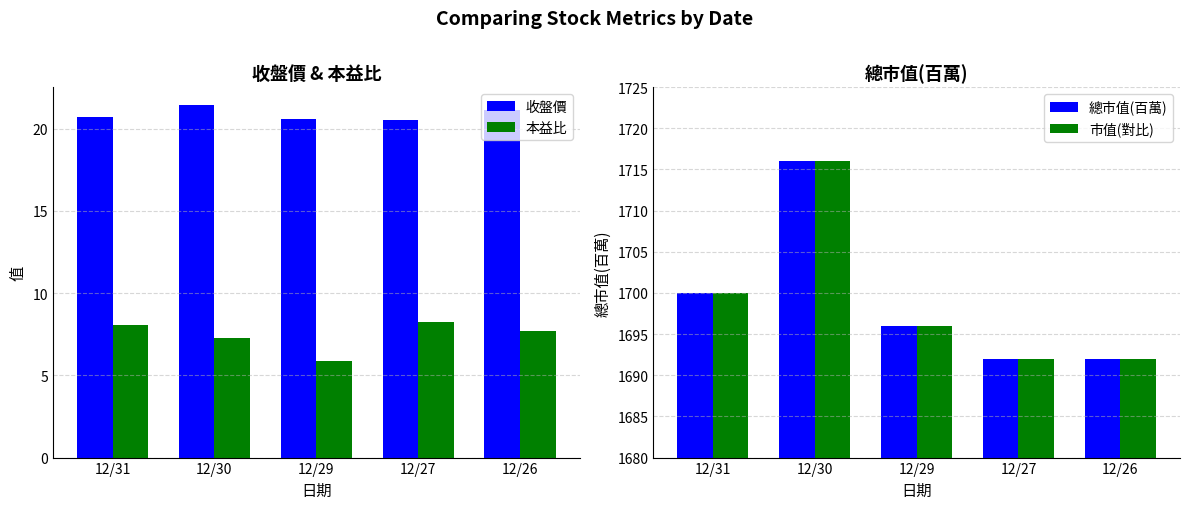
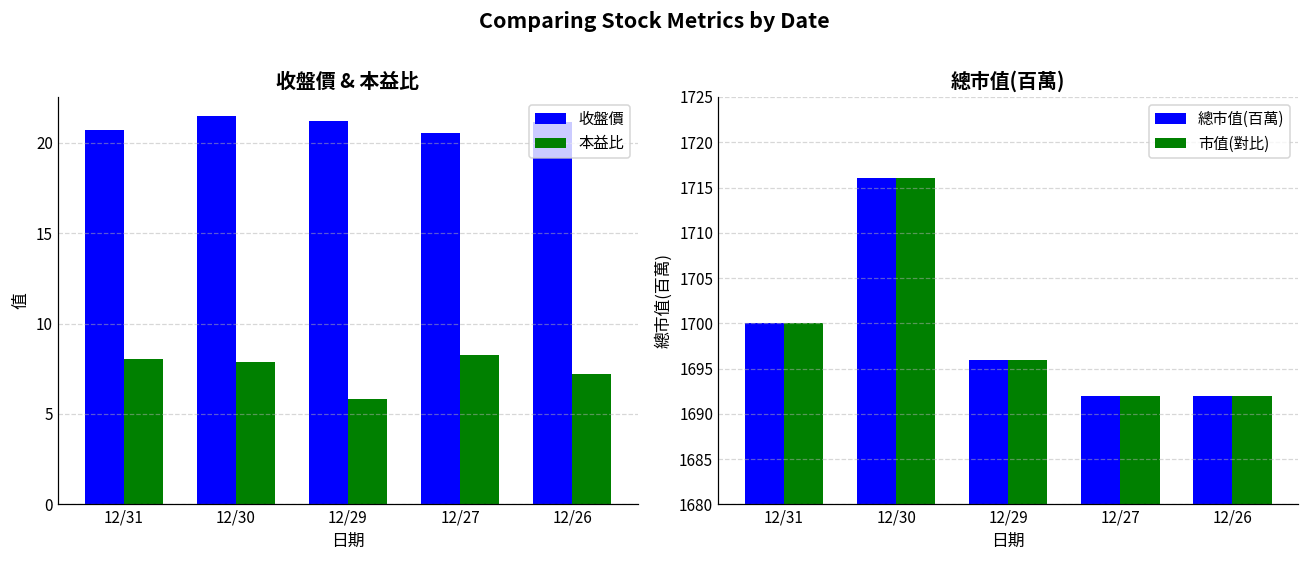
收盤價 & 本益比, 本益比, 12/30: 7.3 -> 7.9
收盤價 & 本益比, 收盤價, 12/29: 20.6 -> 21.2
收盤價 & 本益比, 本益比, 12/26: 7.7 -> 7.2
